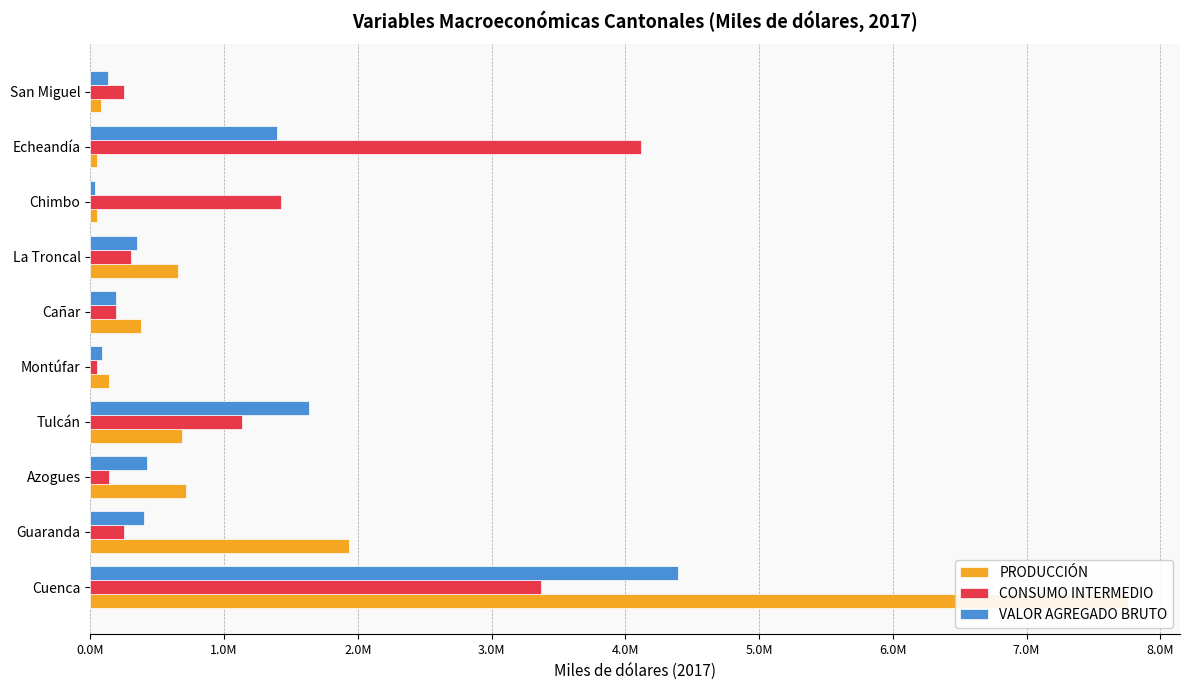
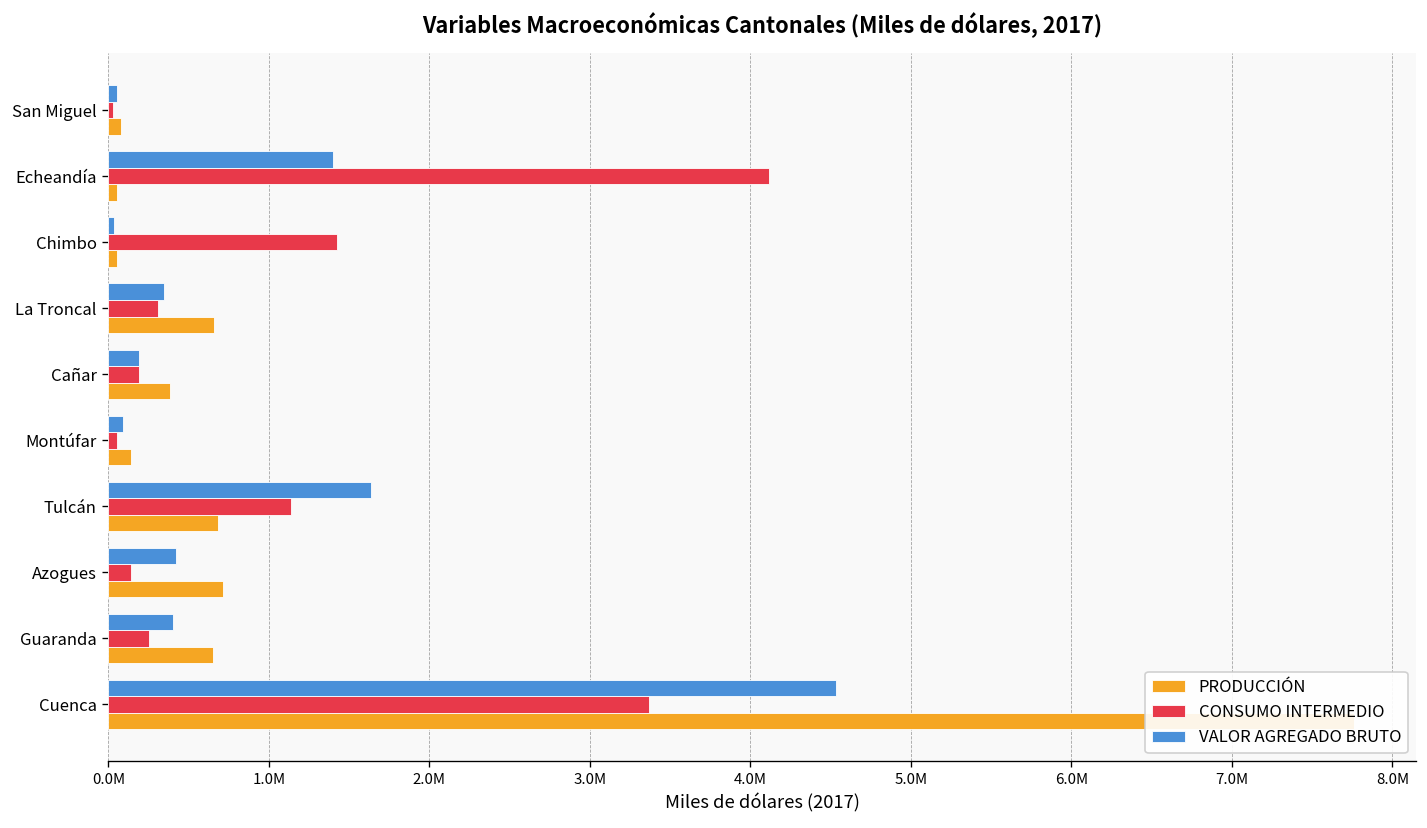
VALOR AGREGADO BRUTO, San Miguel: 130000 -> 50000
CONSUMO INTERMEDIO, San Miguel: 250000 -> 30000
PRODUCCIÓN, Guaranda: 1930000 -> 650000
VALOR AGREGADO BRUTO, Cuenca: 4390000 -> 4530000
